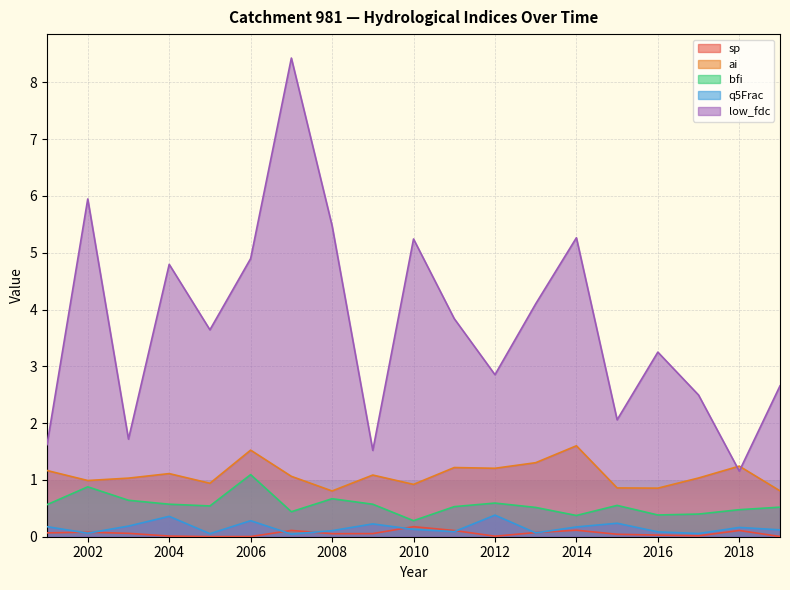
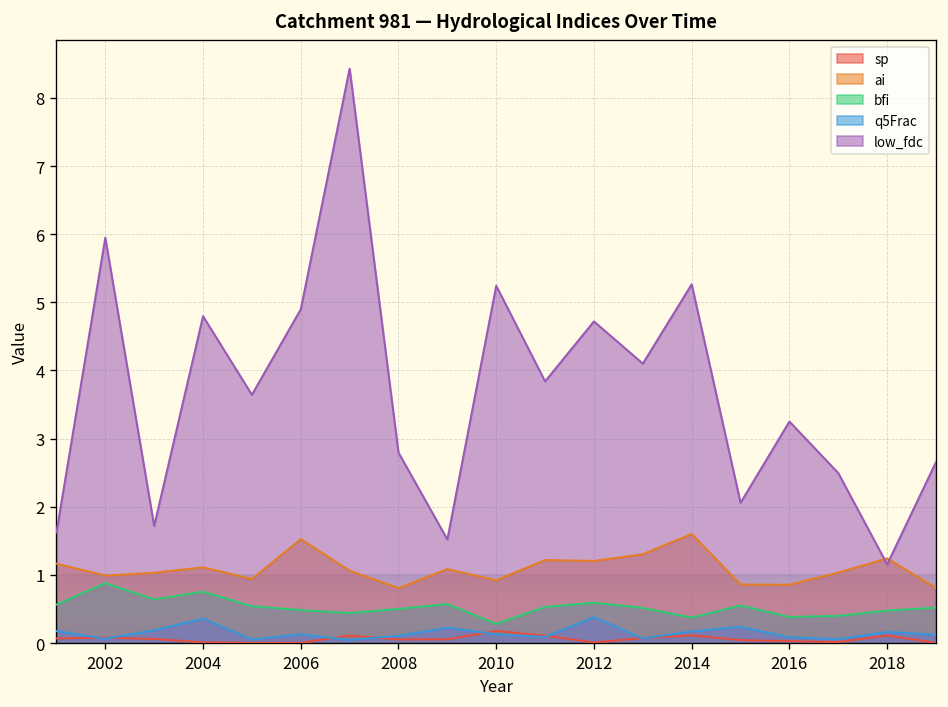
bfi, 2004: 0.6 -> 0.8
bfi, 2006: 1.1 -> 0.5
q5Frac, 2006: 0.3 -> 0.1
bfi, 2008: 0.7 -> 0.5
low_fdc, 2008: 5.5 -> 2.8
low_fdc, 2012: 2.9 -> 4.7
